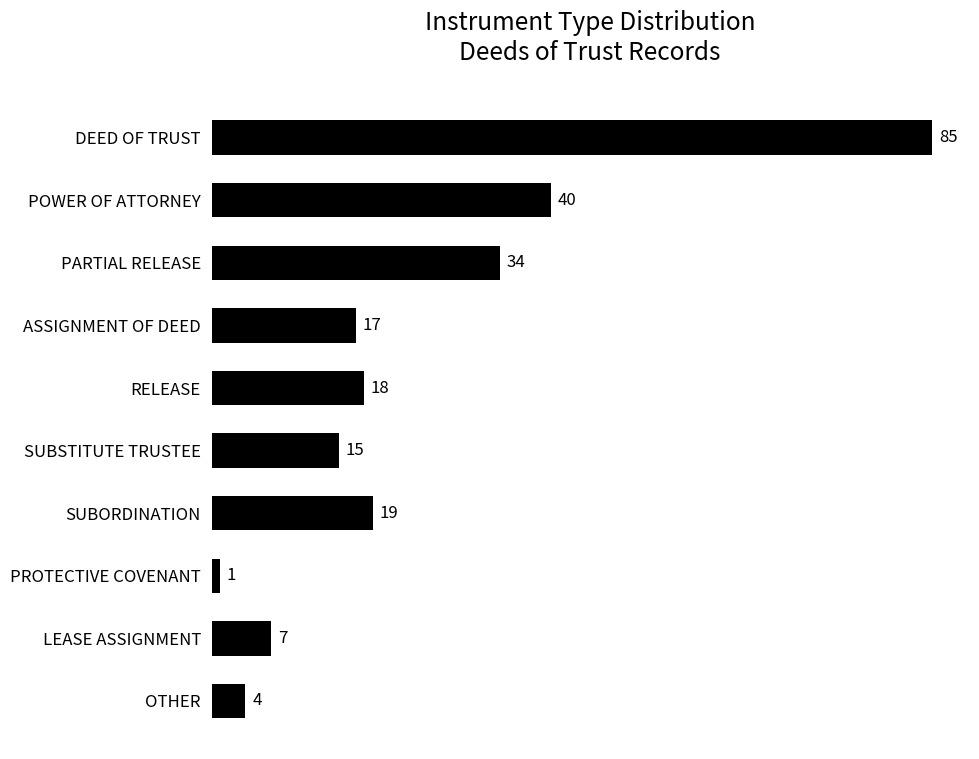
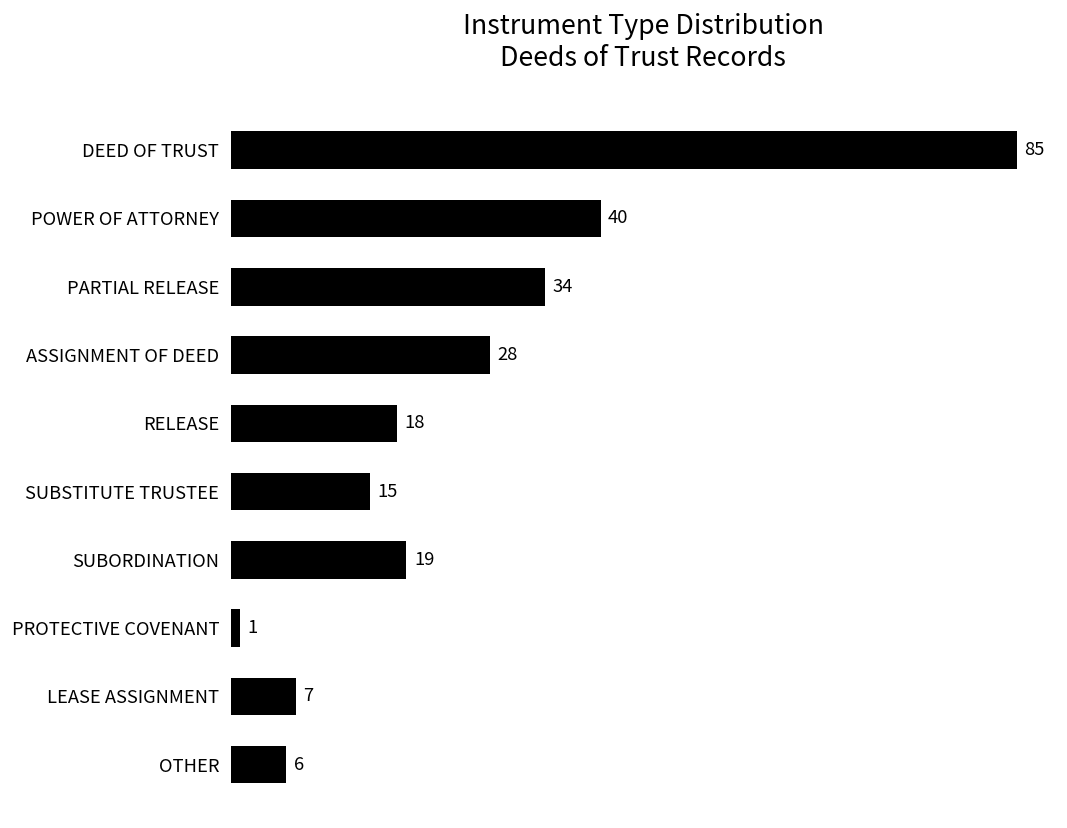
ASSIGNMENT OF DEED: 17 -> 28
OTHER: 4 -> 6
